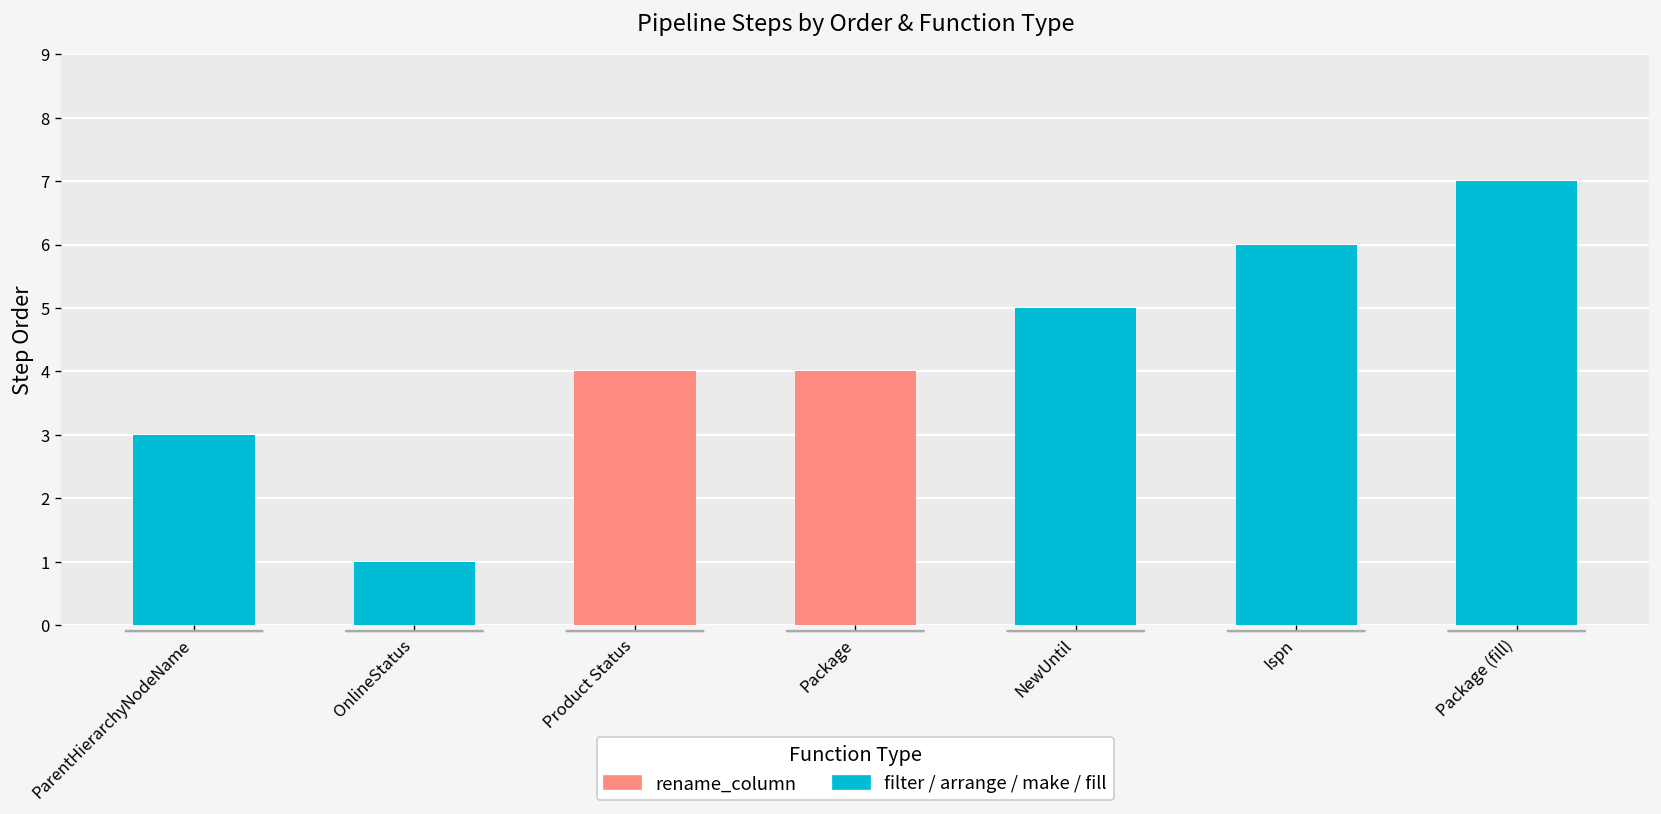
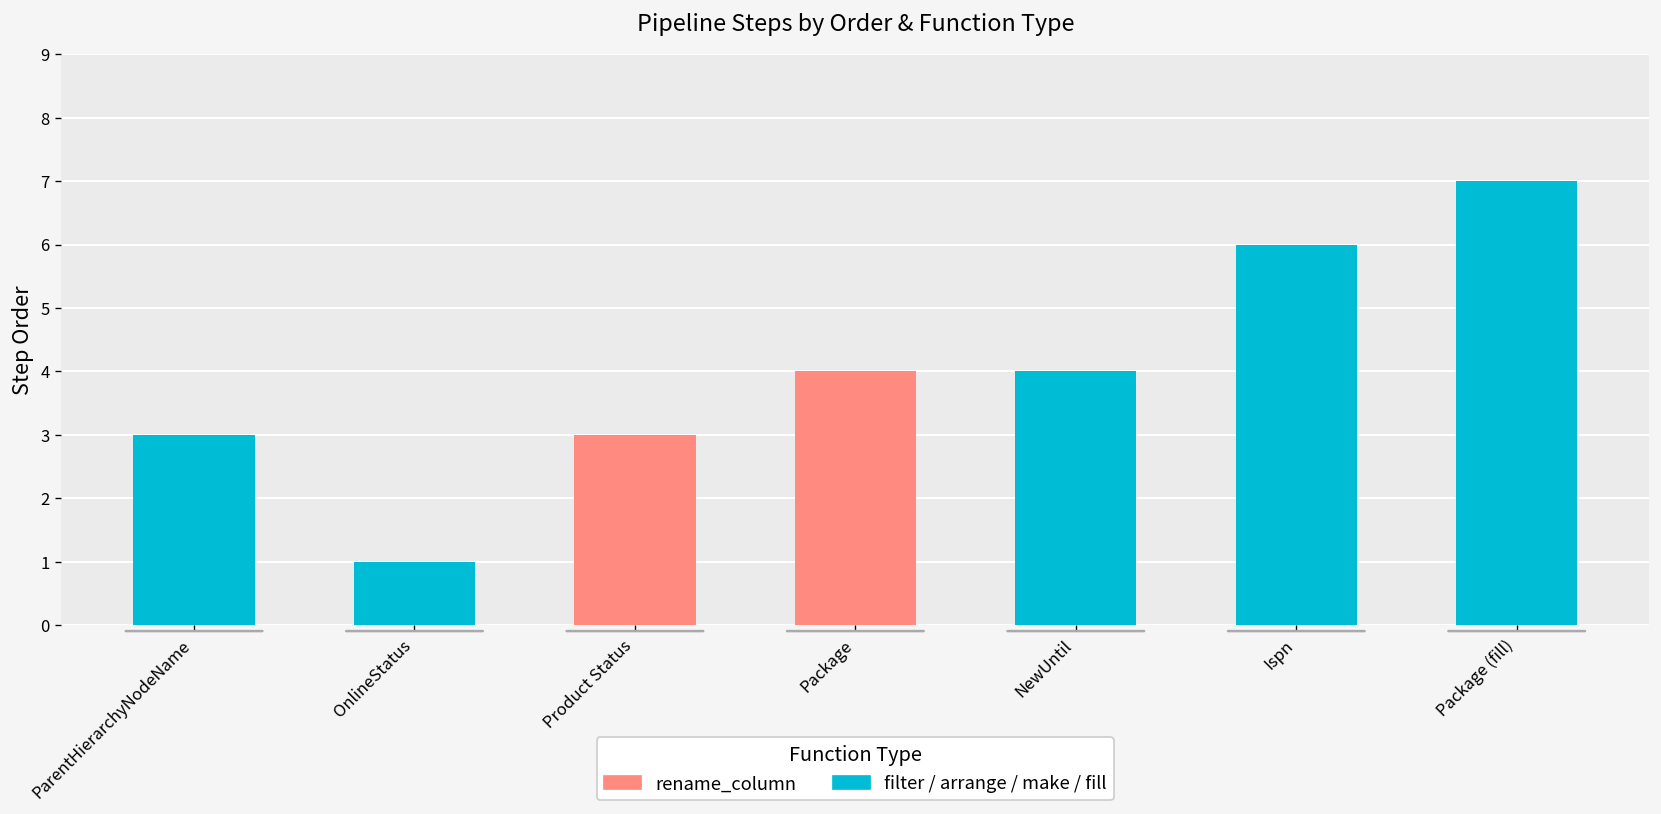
Product Status: 4 -> 3
NewUntil: 5 -> 4
